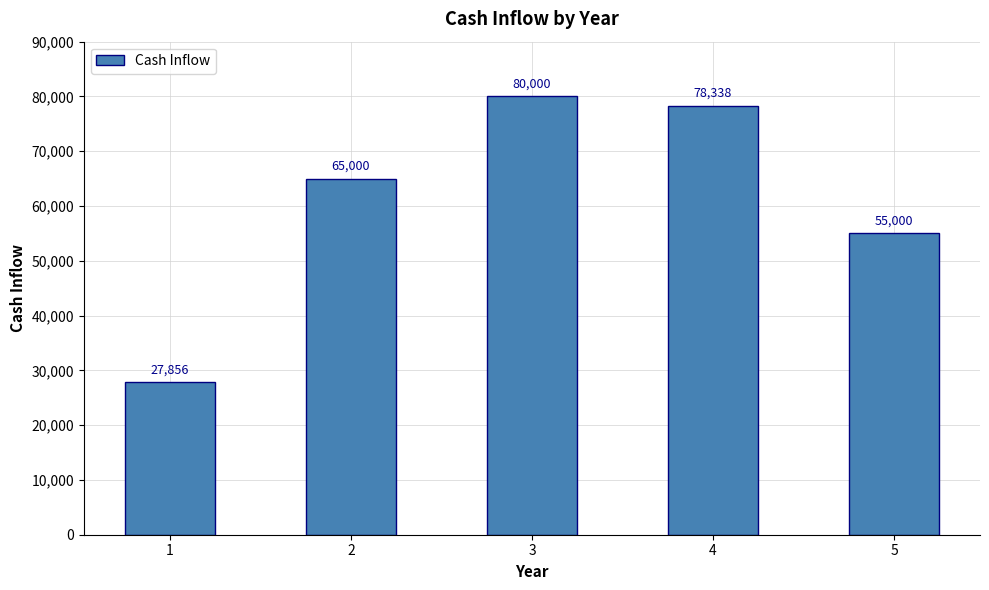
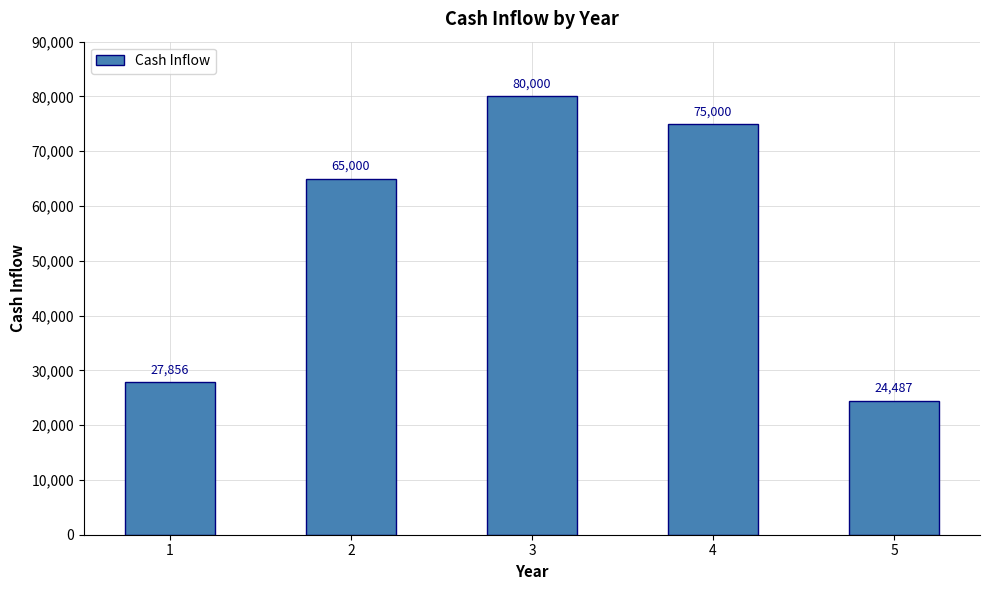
4: 78,338 -> 75,000
5: 55,000 -> 24,487
